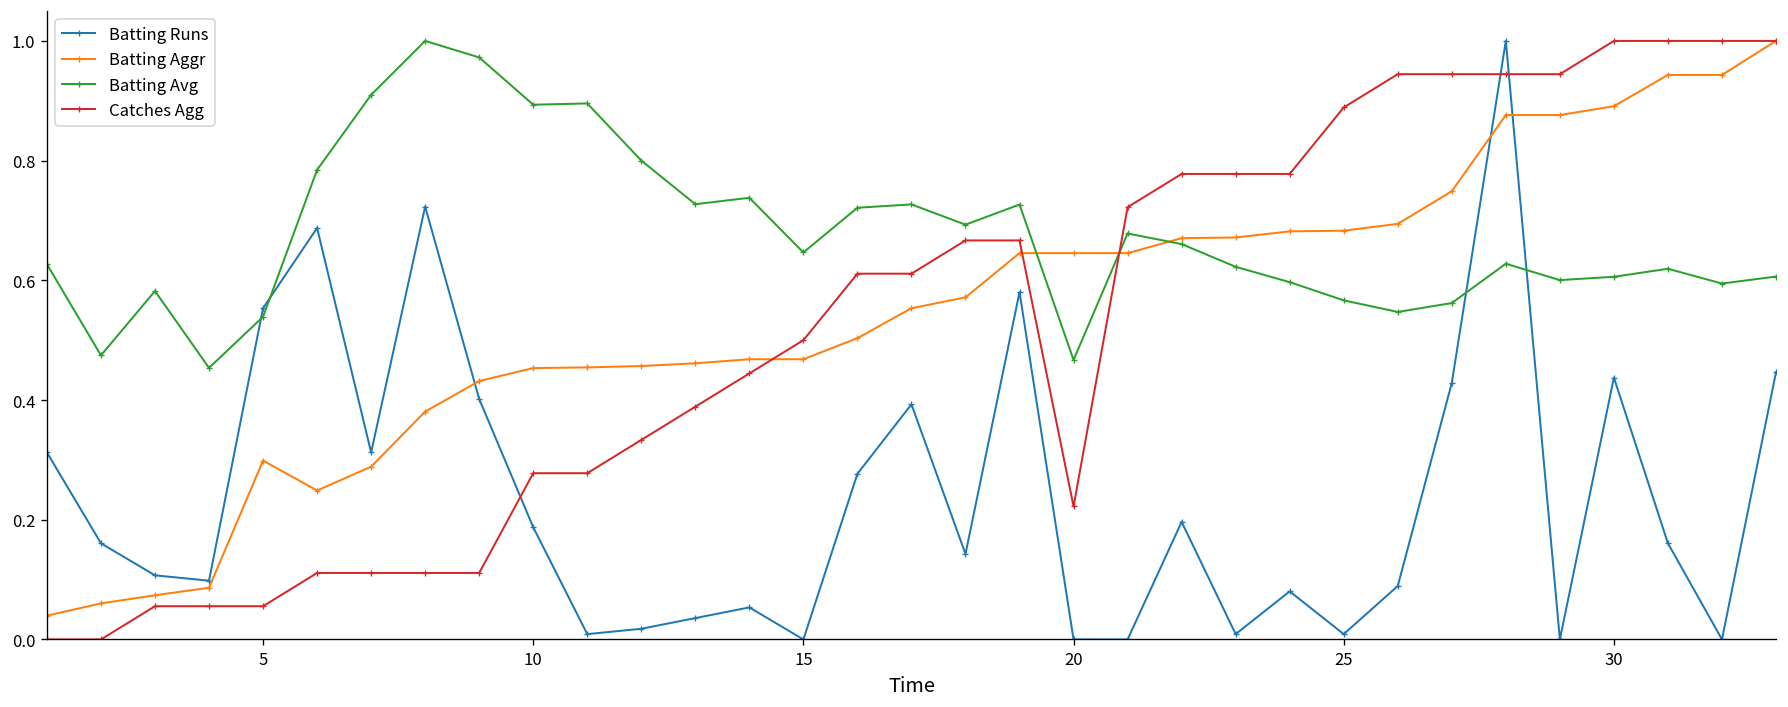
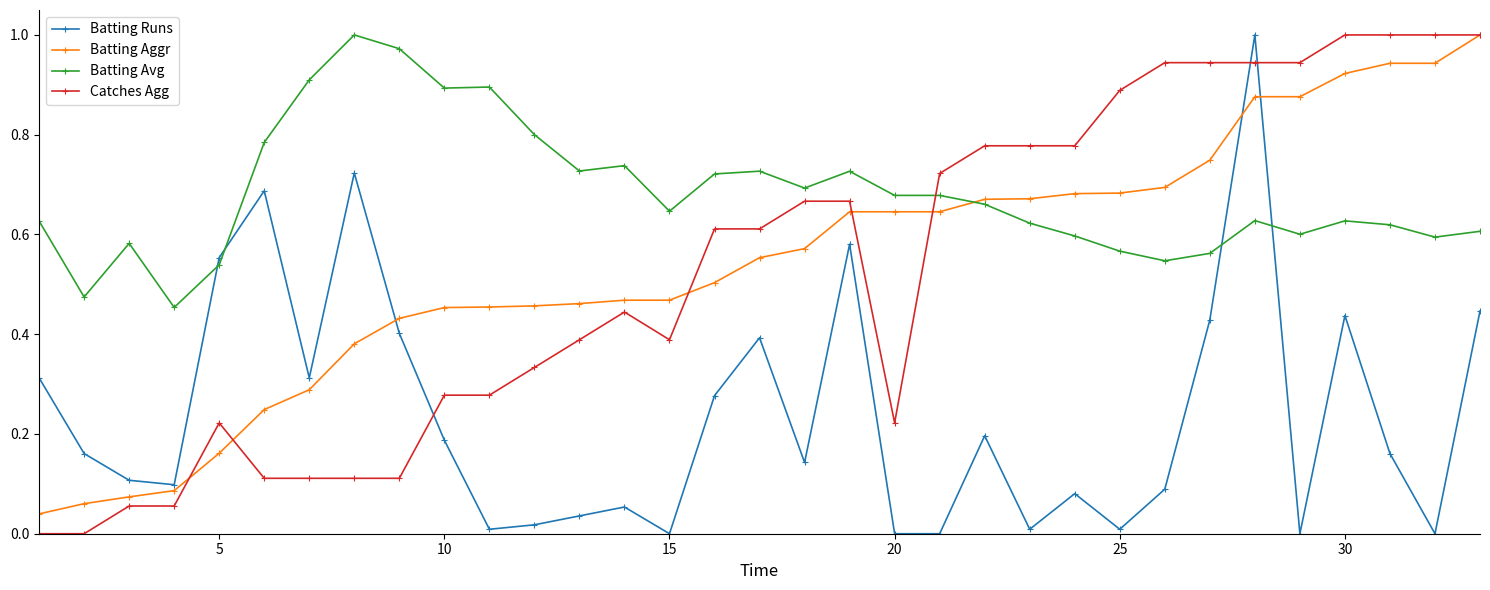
Batting Aggr, 5: 0.30 -> 0.16
Catches Agg, 5: 0.06 -> 0.22
Catches Agg, 15: 0.50 -> 0.39
Batting Avg, 20: 0.47 -> 0.68
Batting Aggr, 30: 0.89 -> 0.92
Batting Avg, 30: 0.61 -> 0.63
